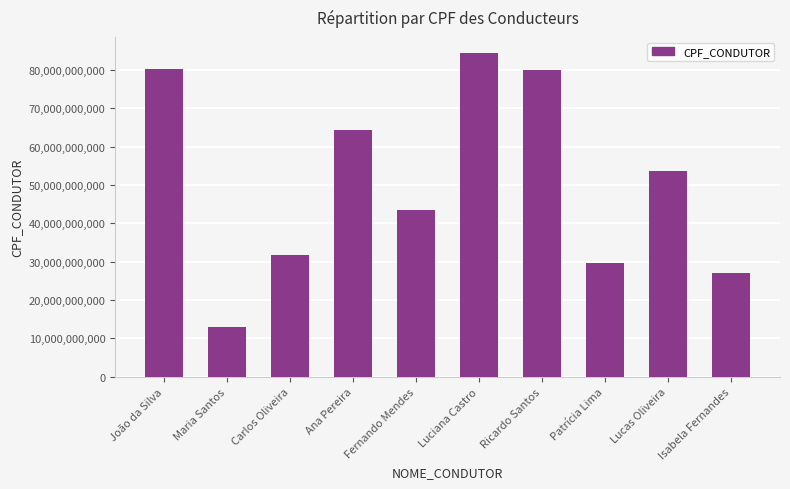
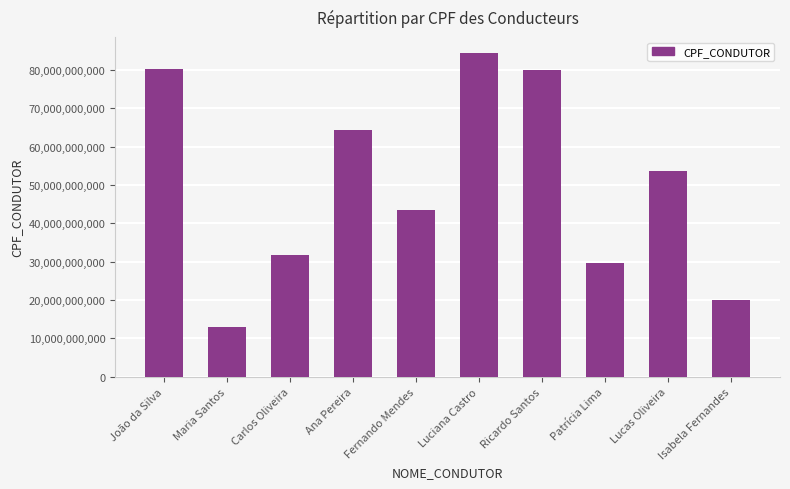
Isabela Fernandes: 27,000,000,000 -> 20,000,000,000
